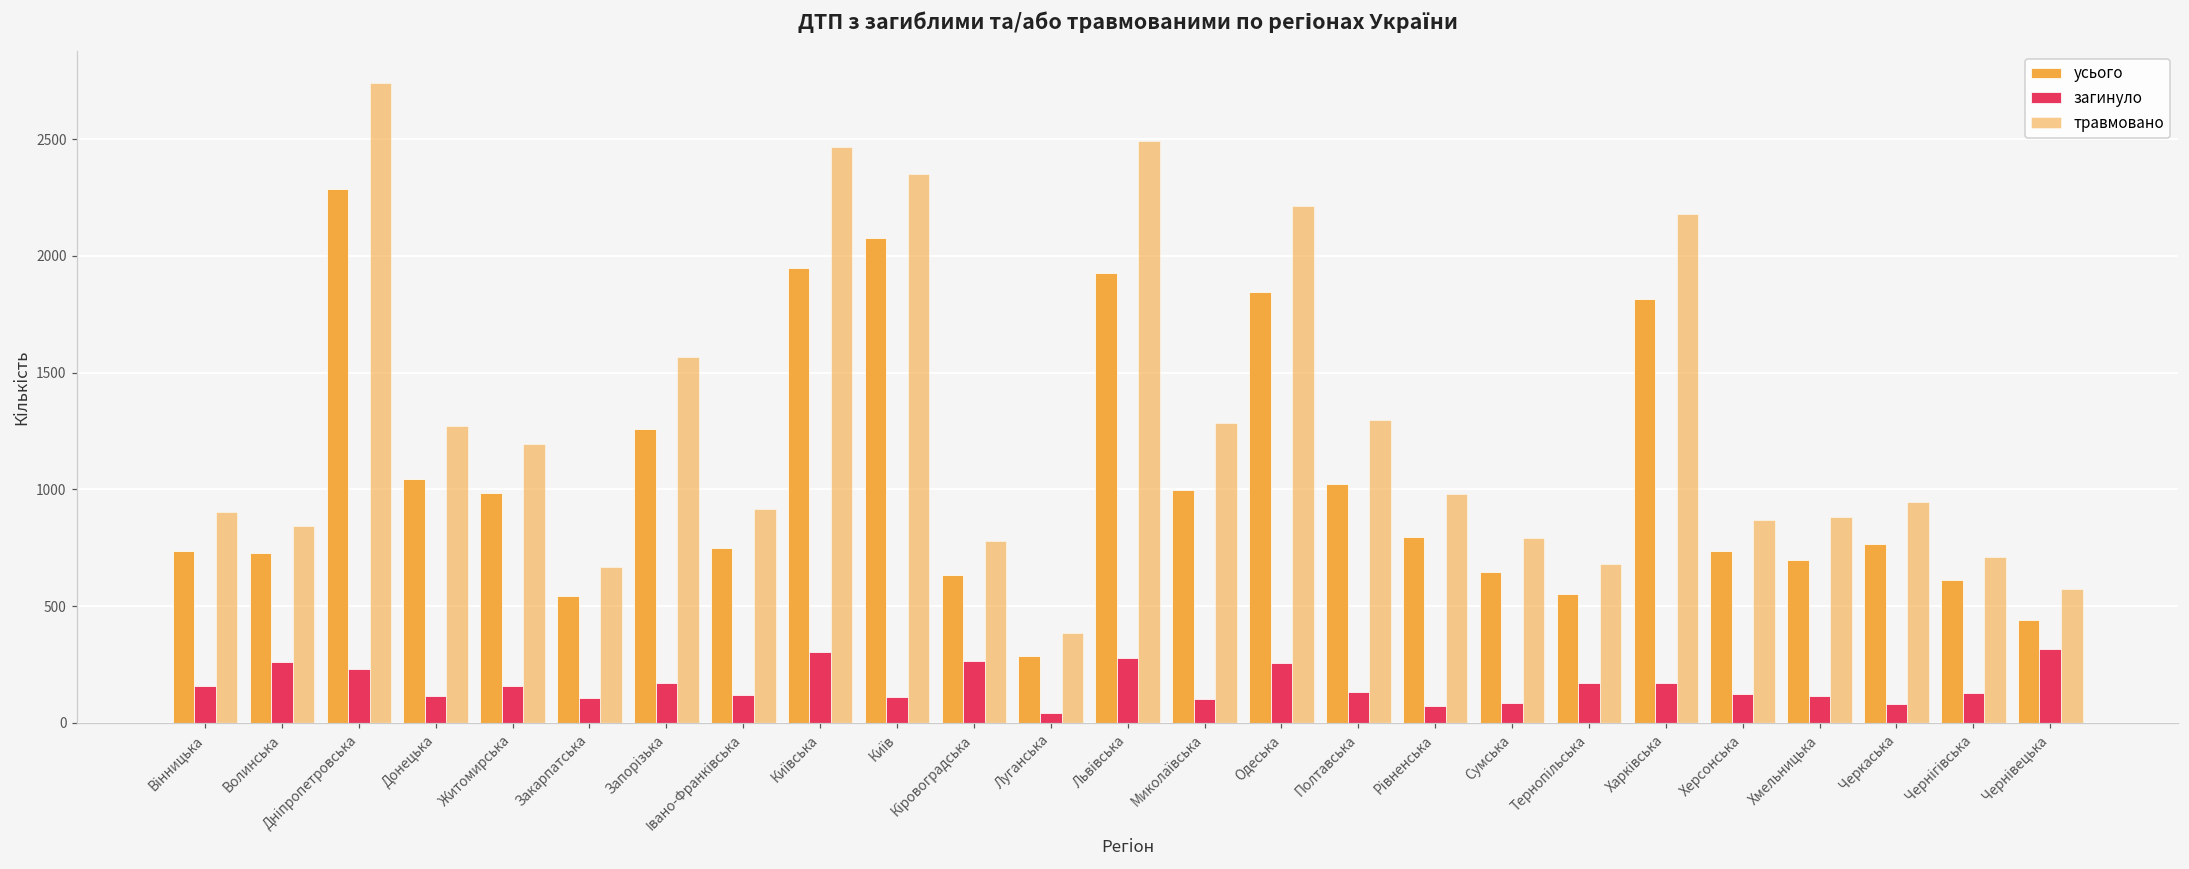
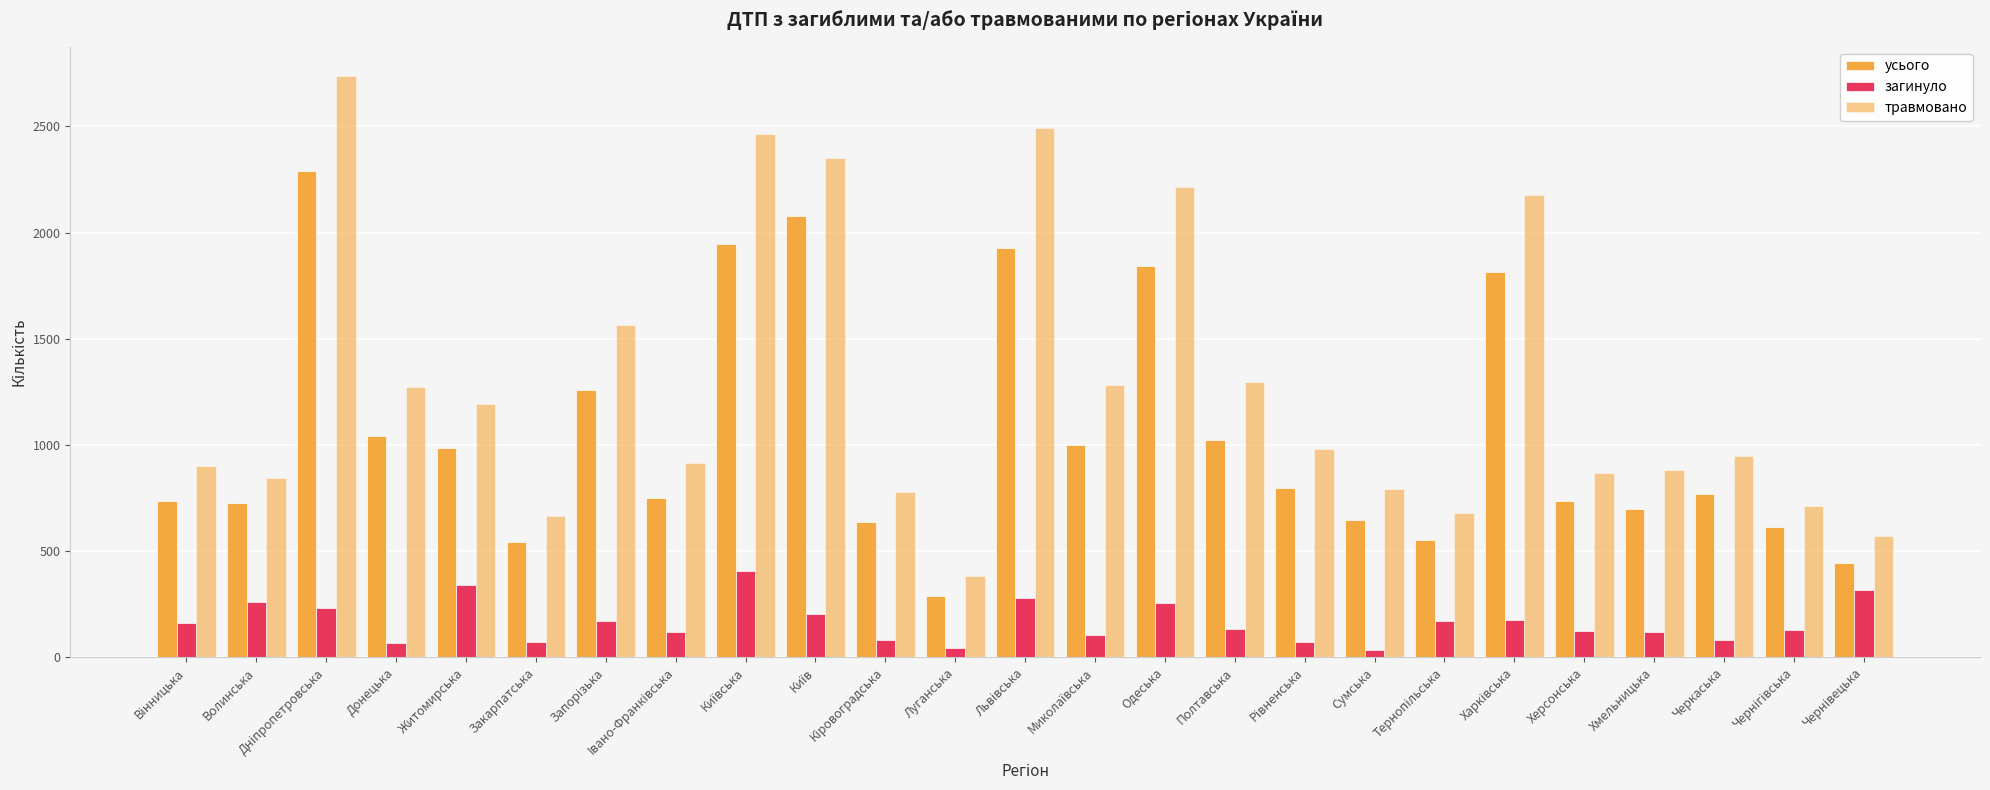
загинуло, Донецька: 120 -> 70
загинуло, Житомирська: 160 -> 340
загинуло, Закарпатська: 110 -> 70
загинуло, Київська: 310 -> 410
загинуло, Київ: 110 -> 200
загинуло, Кіровоградська: 270 -> 80
загинуло, Сумська: 90 -> 30
